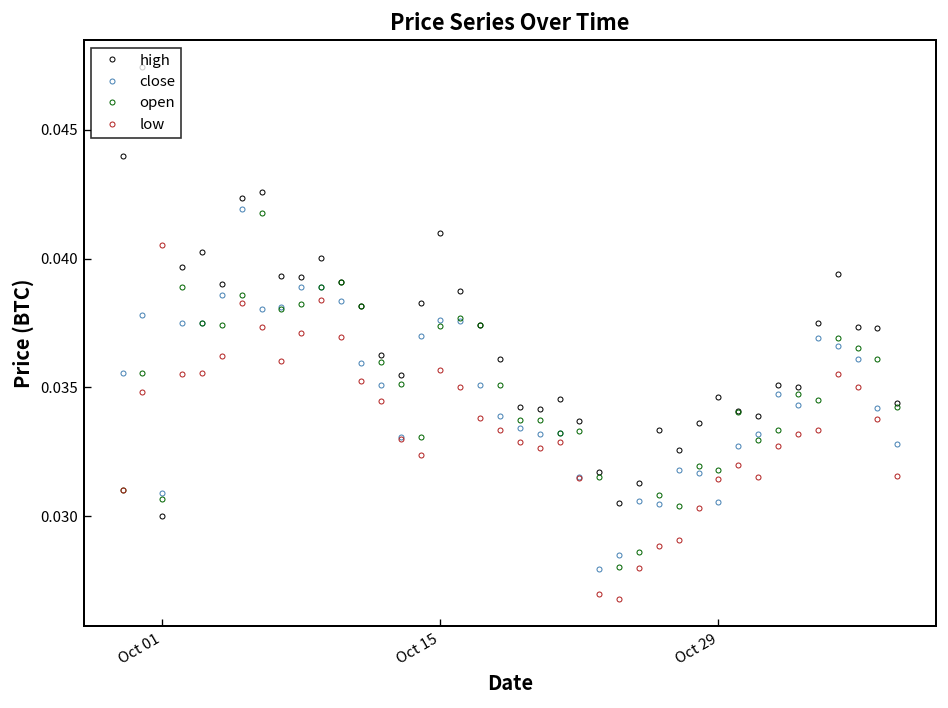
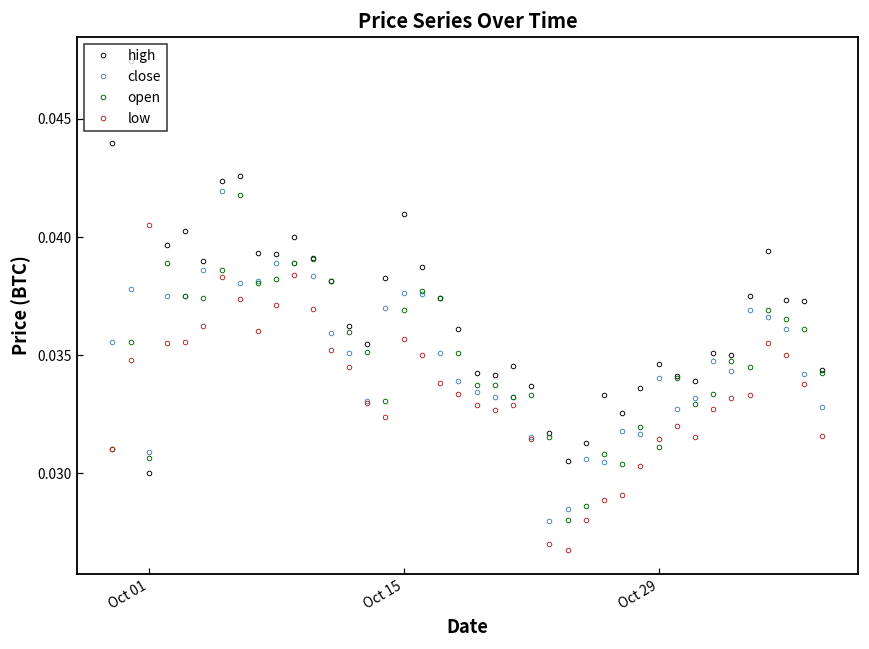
open, Oct 15: 0.0374 -> 0.0369
close, Oct 29: 0.0305 -> 0.0340
open, Oct 29: 0.0318 -> 0.0311
